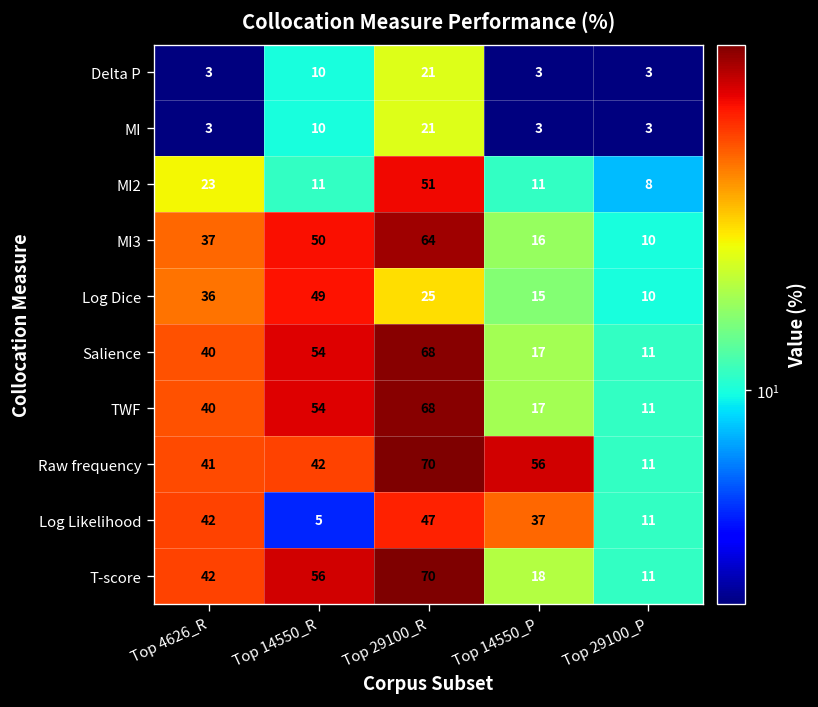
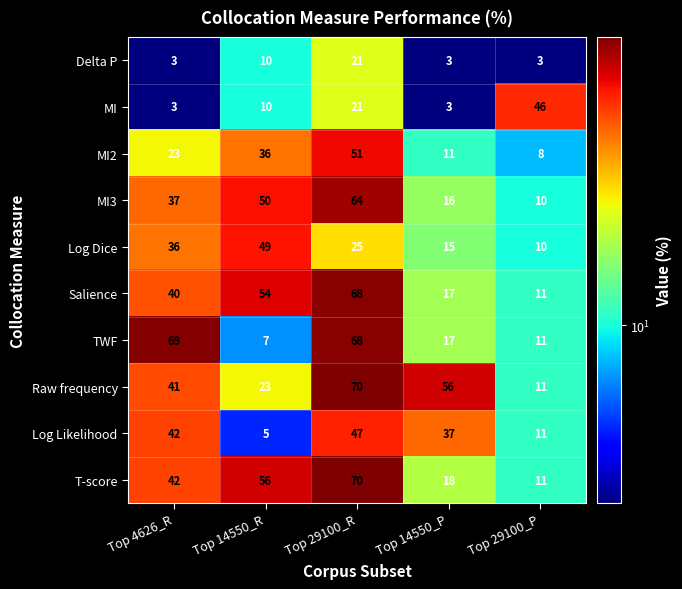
MI, Top 29100_P: 3 -> 46
MI2, Top 14550_R: 11 -> 36
TWF, Top 4626_R: 40 -> 69
TWF, Top 14550_R: 54 -> 7
Raw frequency, Top 14550_R: 42 -> 23
